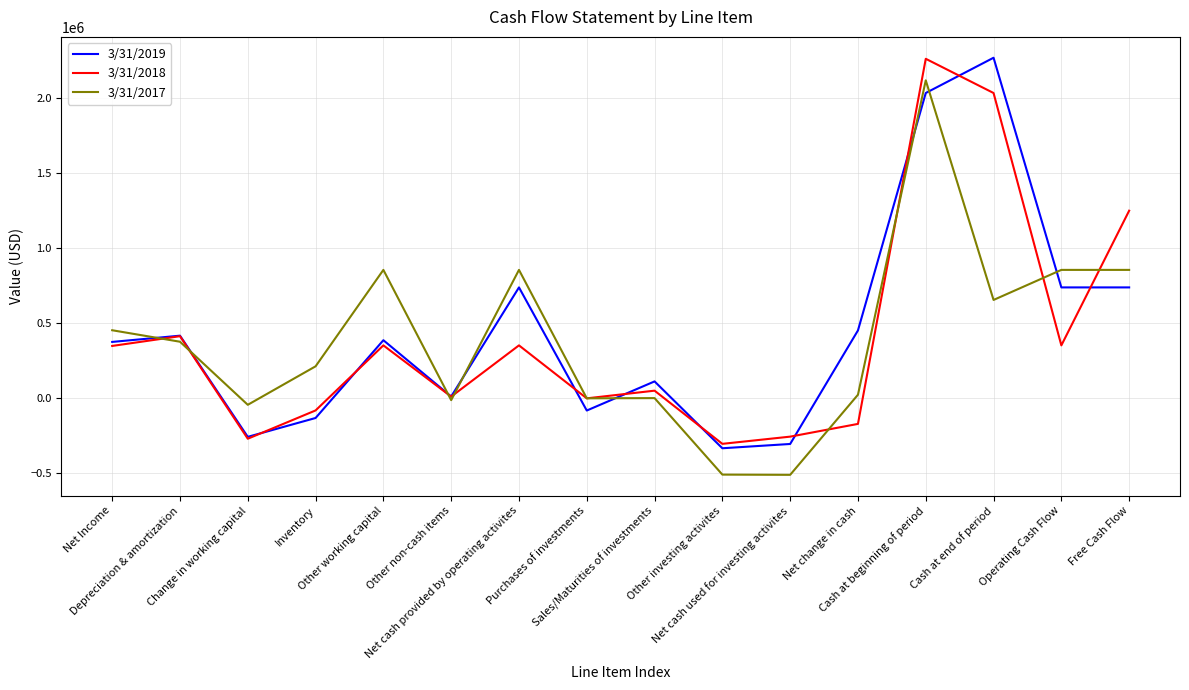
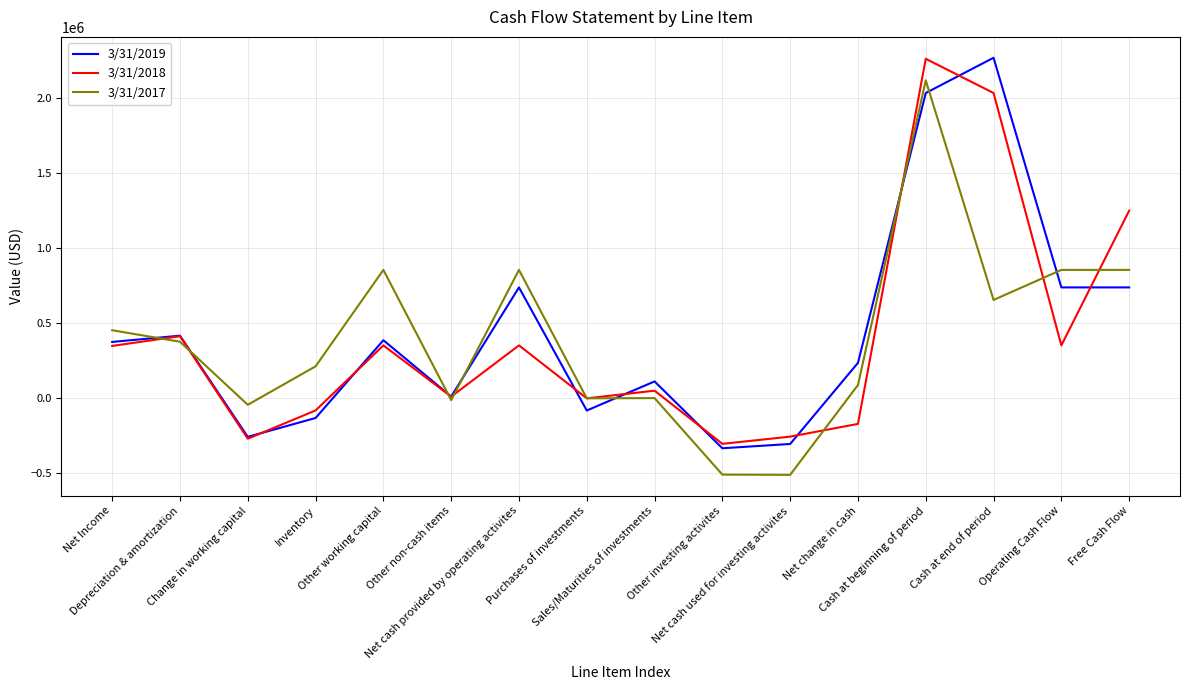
3/31/2019, Net change in cash: 450000 -> 240000
3/31/2017, Net change in cash: 20000 -> 90000
